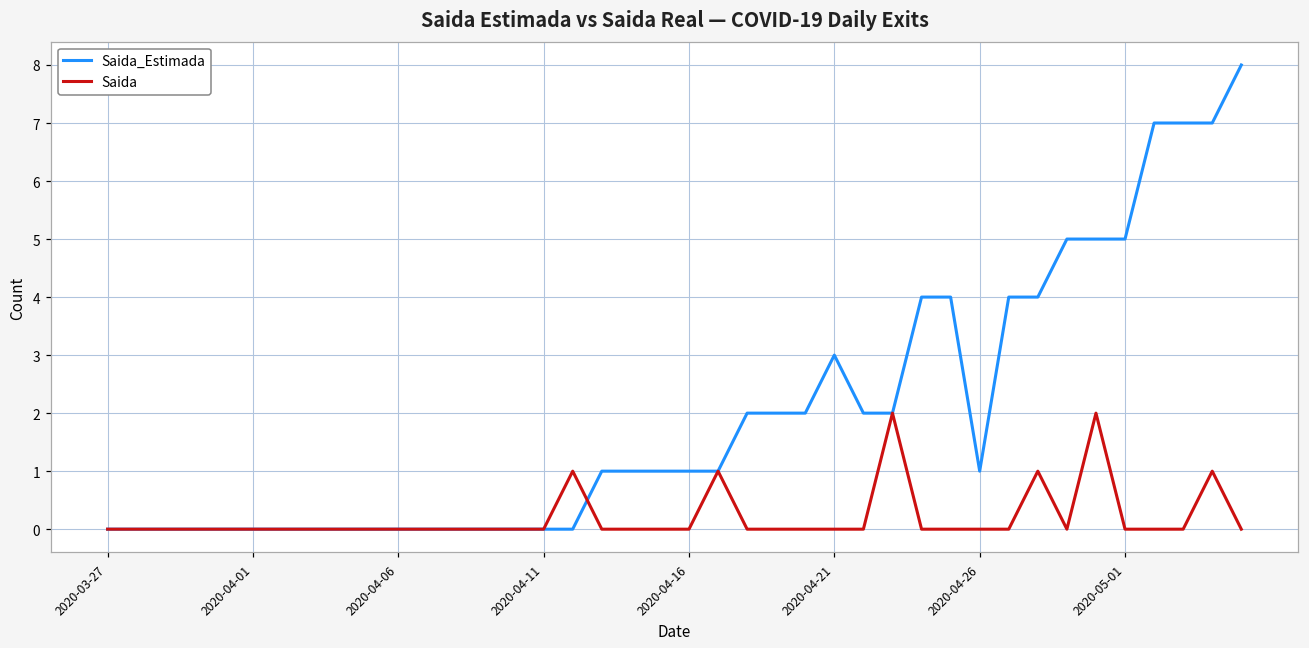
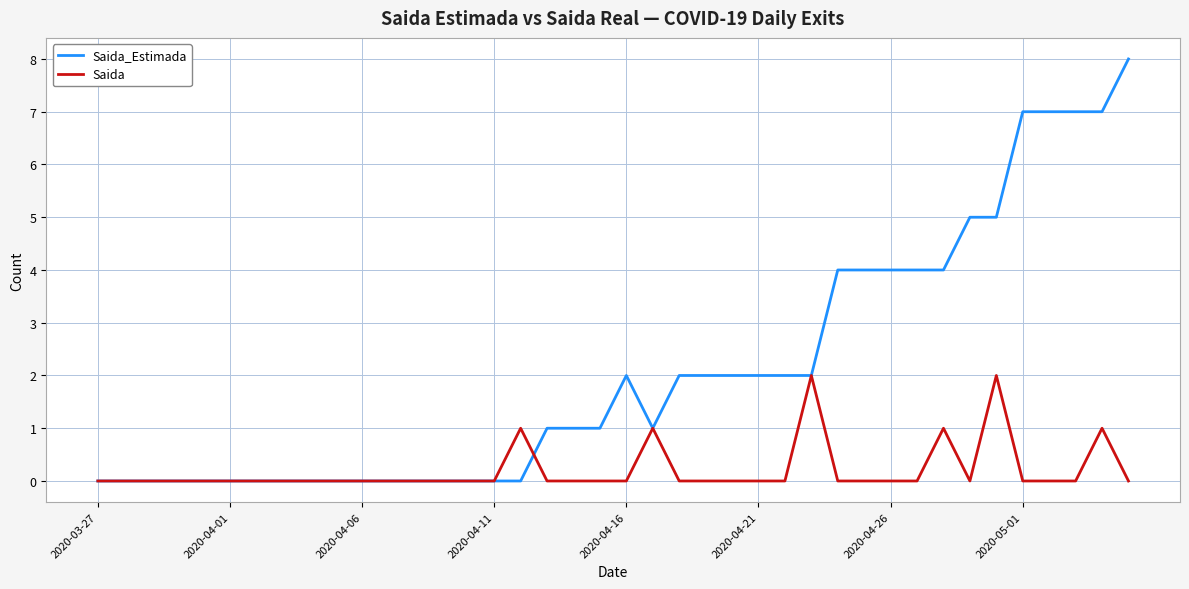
Saida_Estimada, 2020-04-16: 1 -> 2
Saida_Estimada, 2020-04-21: 3 -> 2
Saida_Estimada, 2020-04-26: 1 -> 4
Saida_Estimada, 2020-05-01: 5 -> 7
